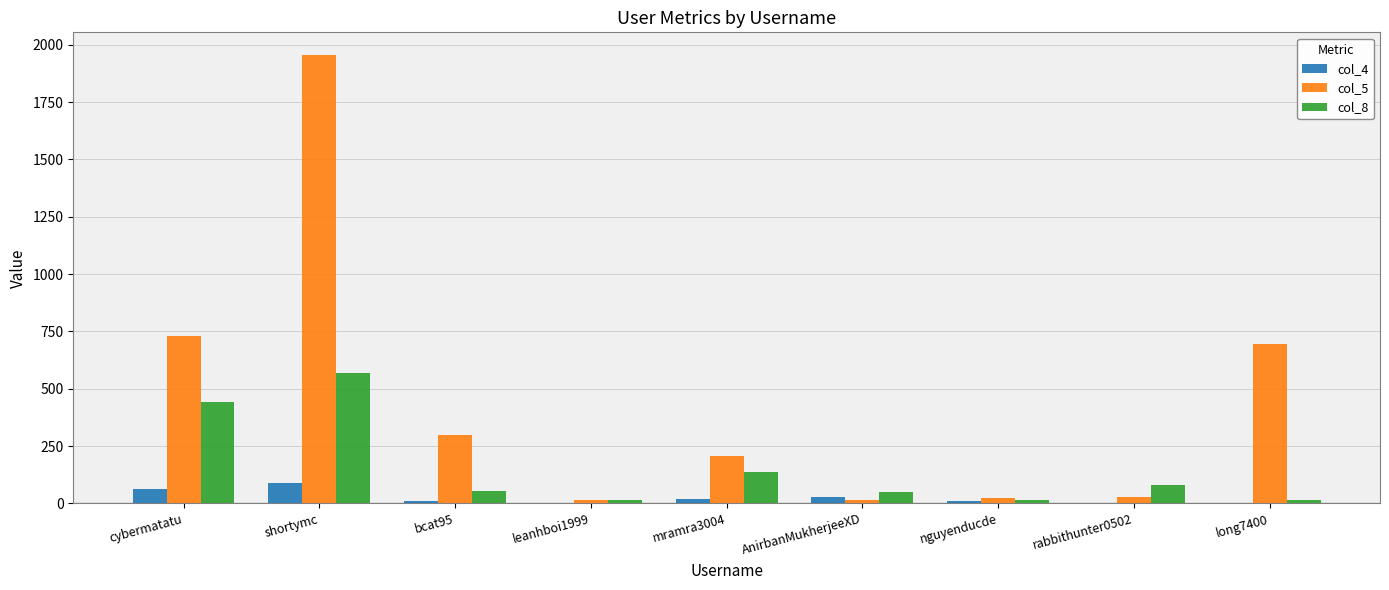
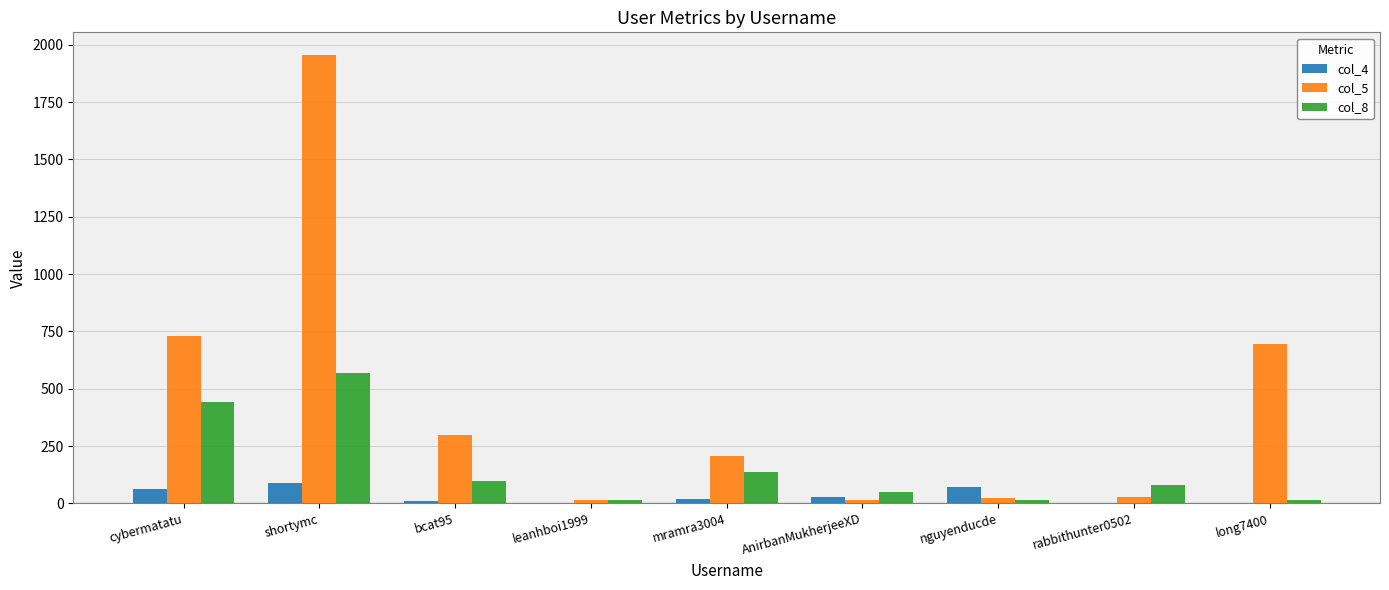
col_8, bcat95: 50 -> 100
col_4, nguyenducde: 10 -> 70
